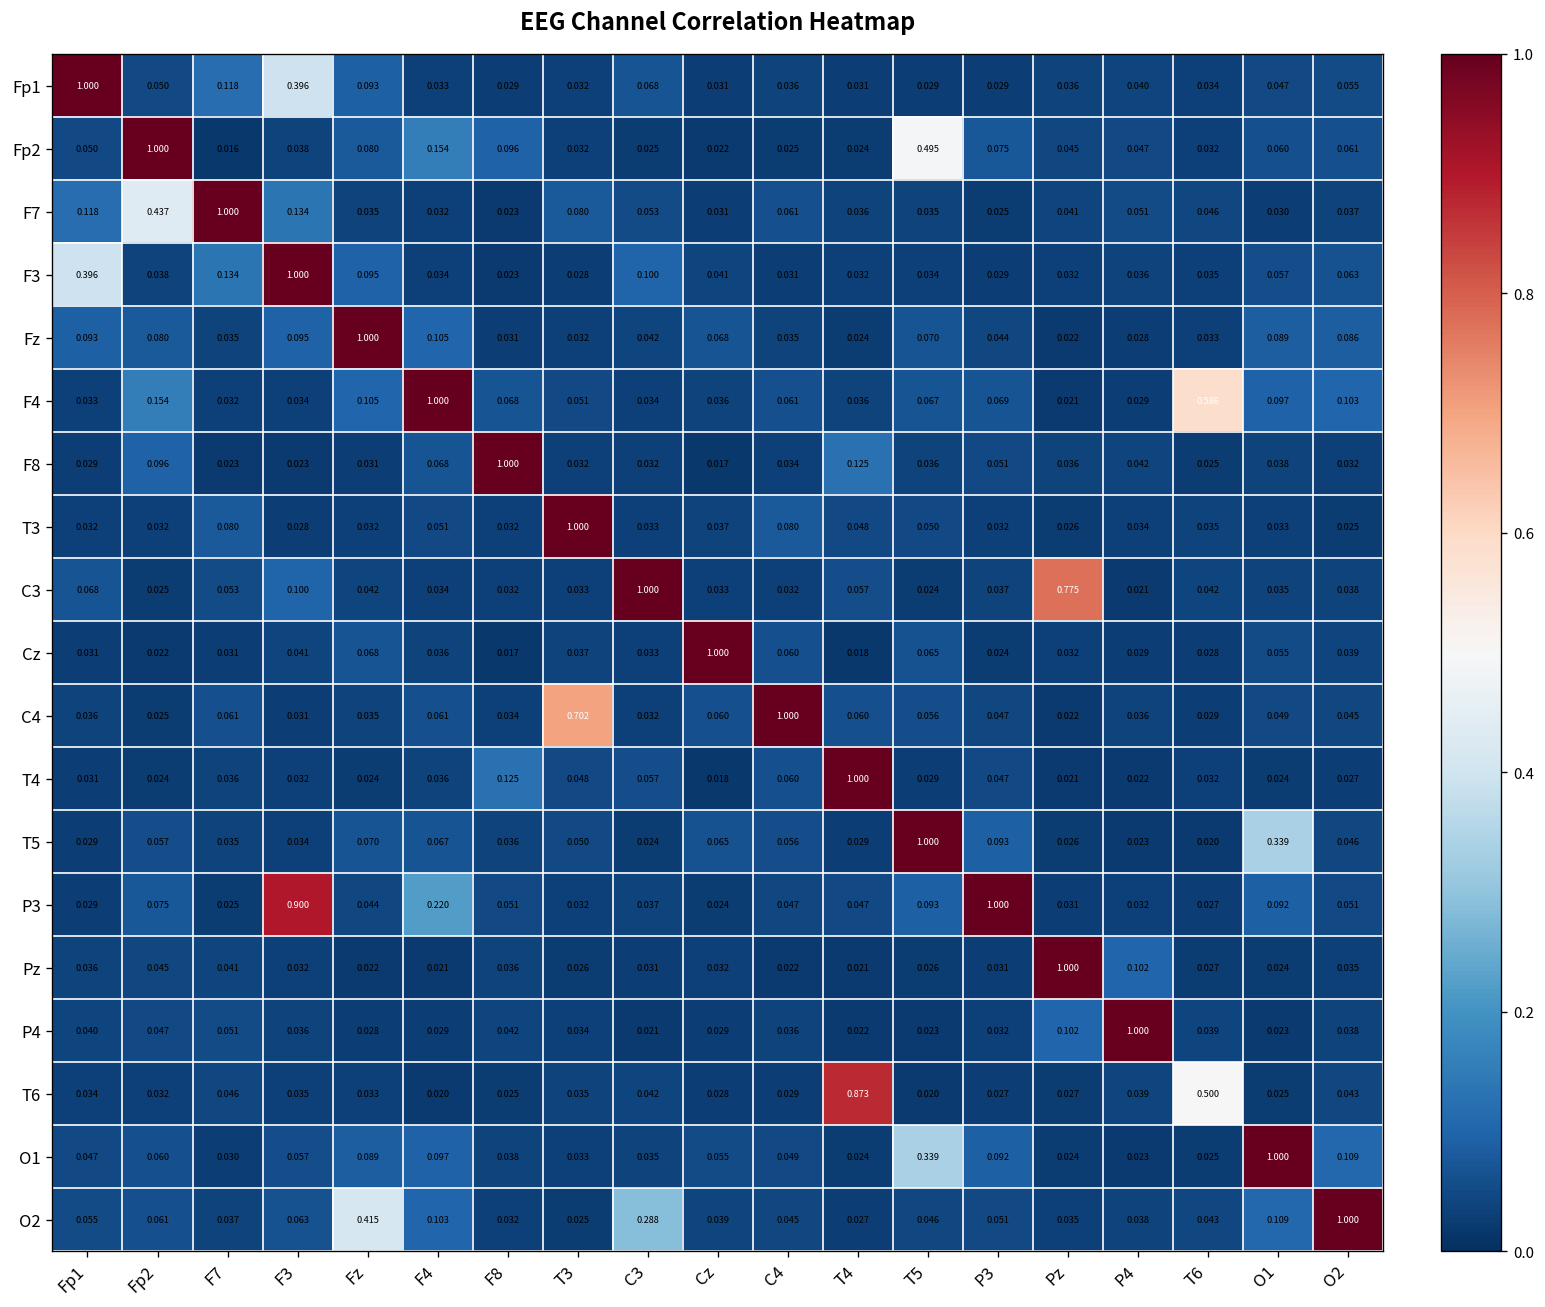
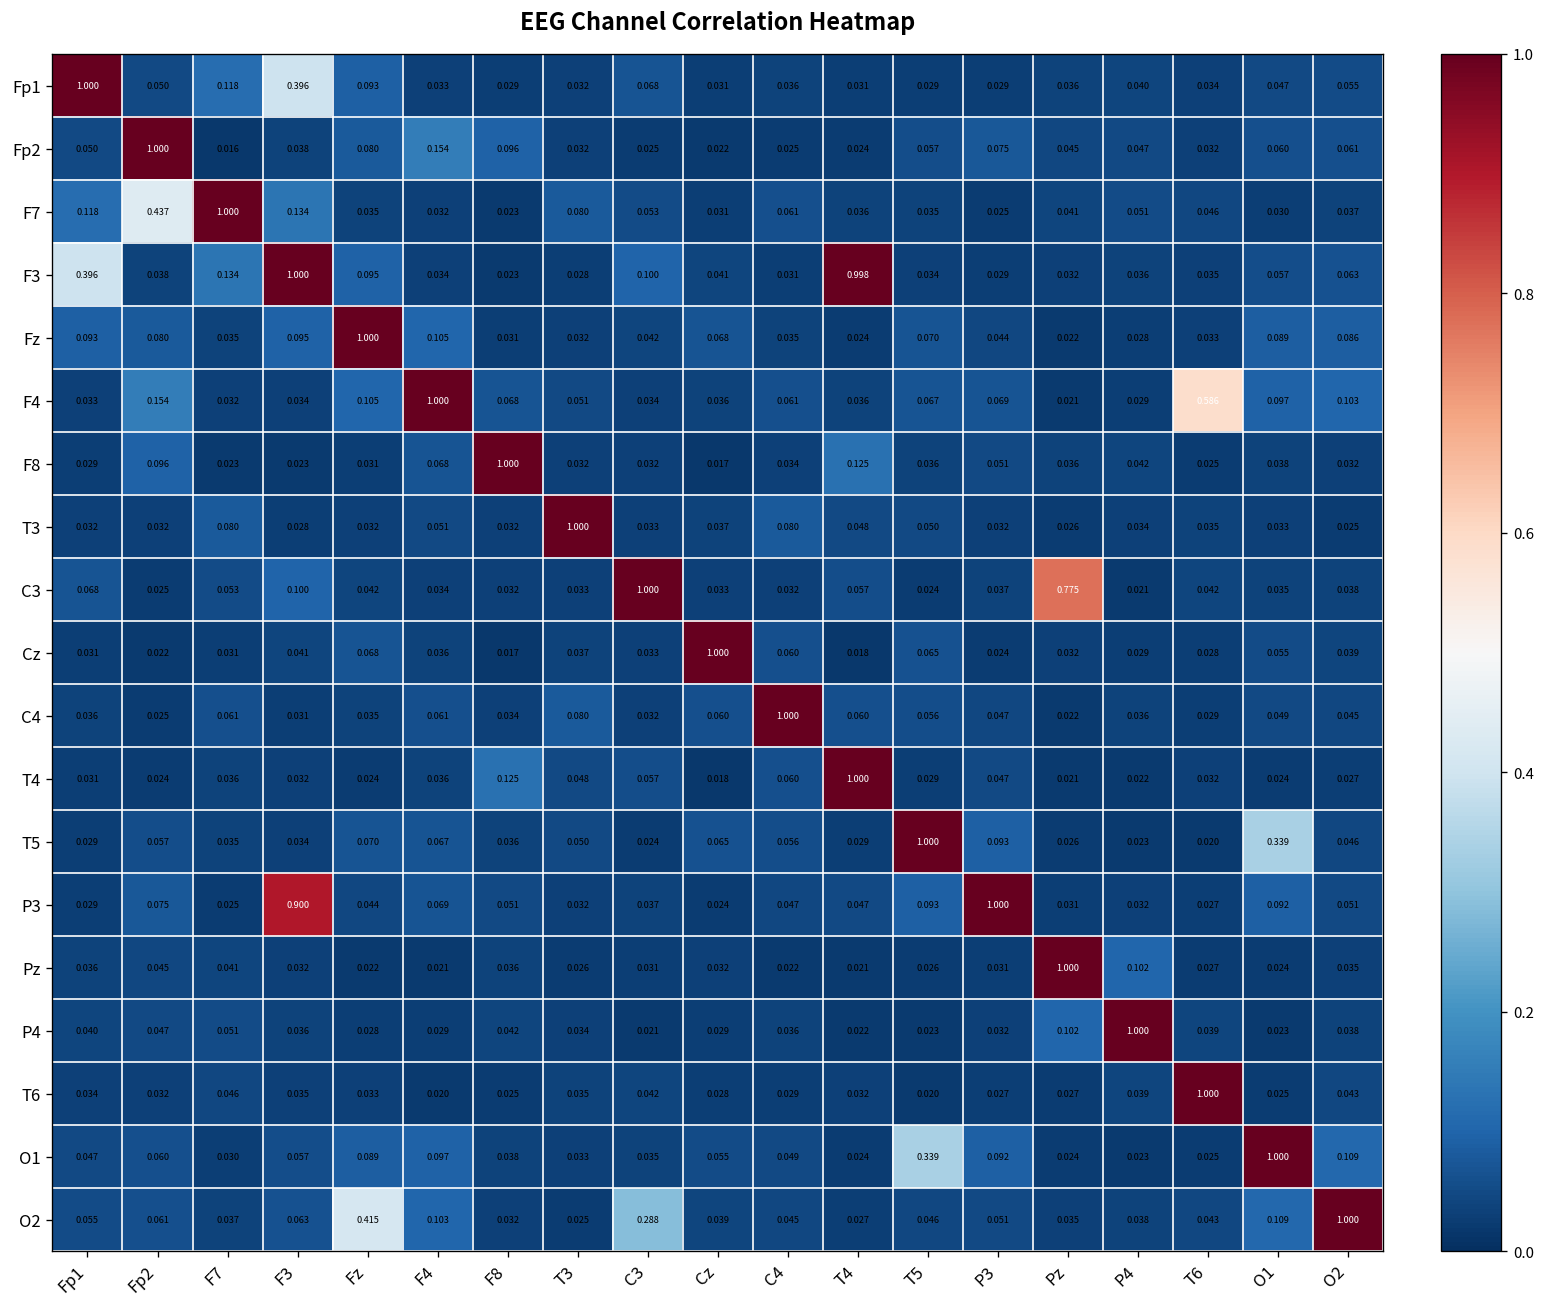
Fp2, T5: 0.495 -> 0.057
F3, T4: 0.032 -> 0.998
C4, T3: 0.702 -> 0.080
P3, F4: 0.220 -> 0.069
T6, T4: 0.873 -> 0.032
T6, T6: 0.500 -> 1.000
